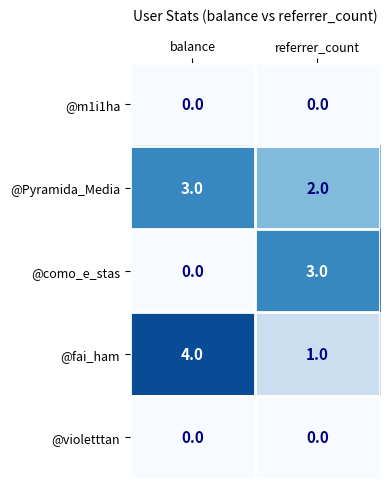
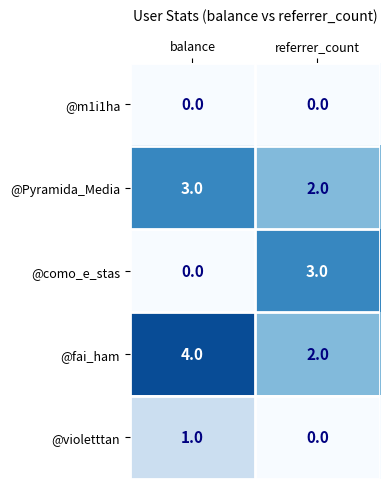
@fai_ham, referrer_count: 1.0 -> 2.0
@violetttan, balance: 0.0 -> 1.0
